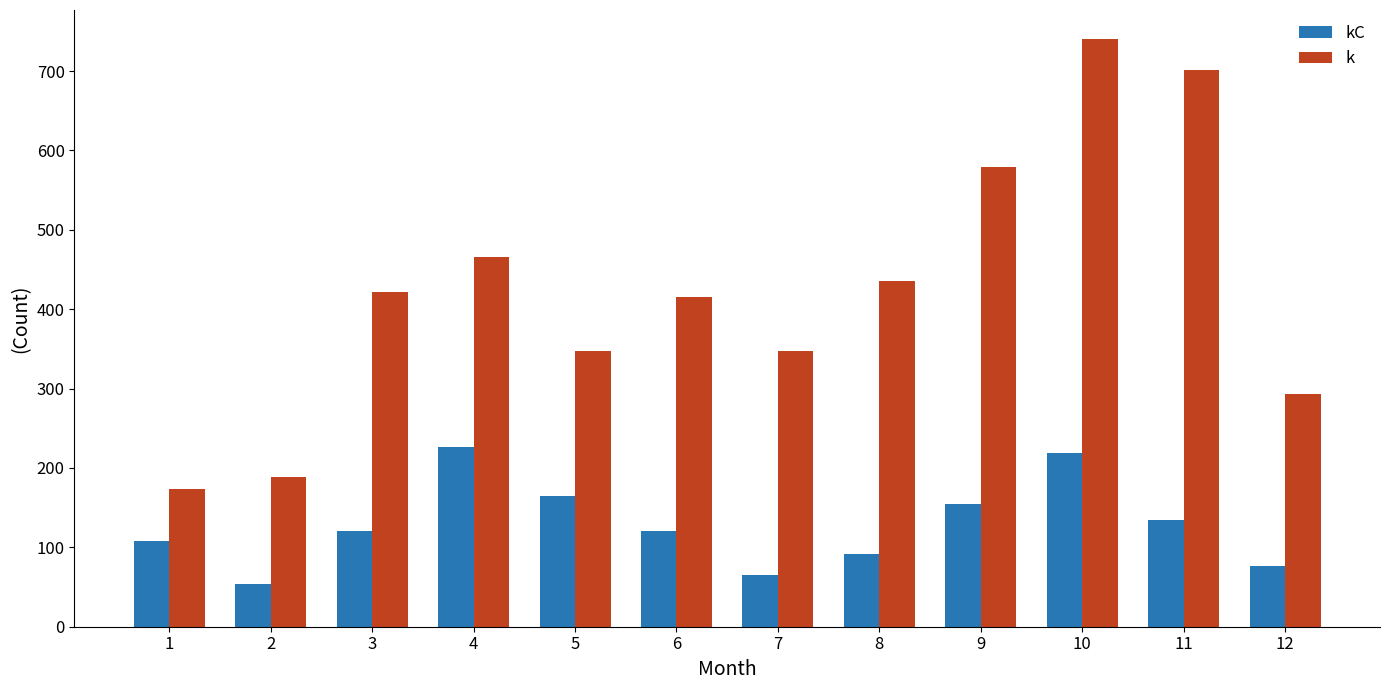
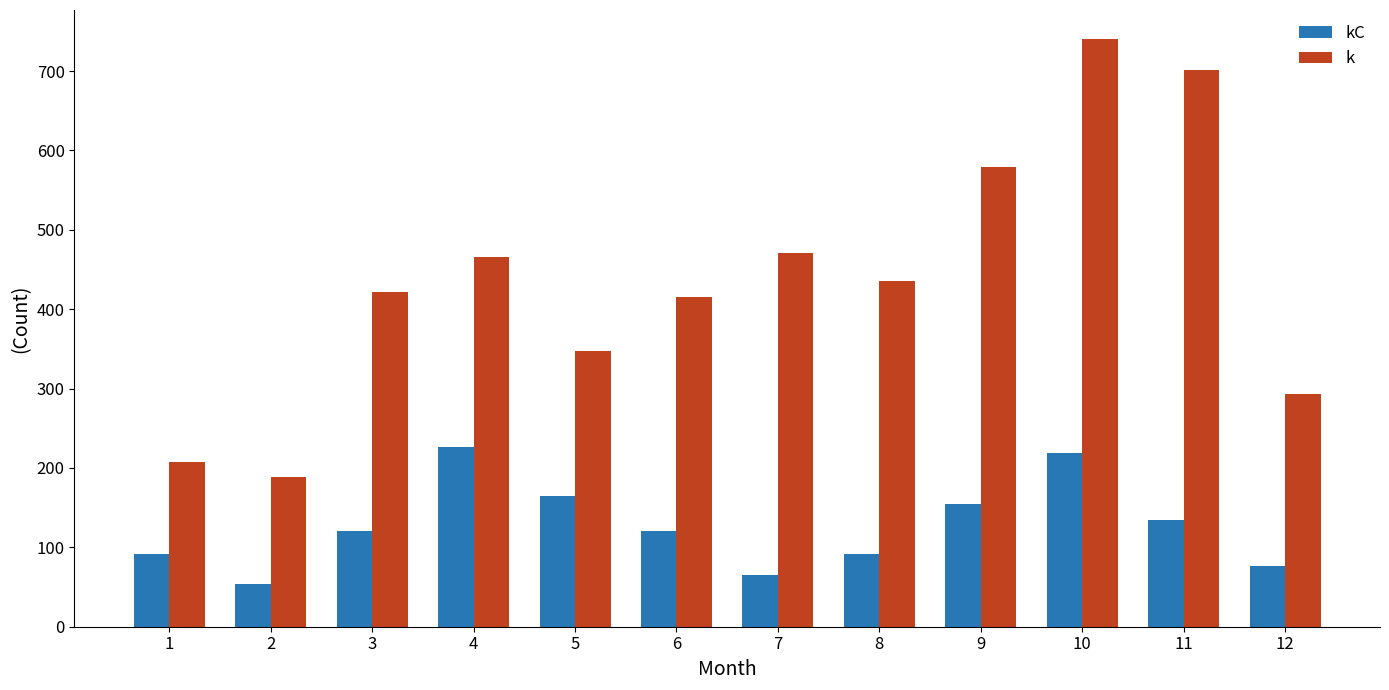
kC, 1: 110 -> 90
k, 1: 170 -> 210
k, 7: 350 -> 470
